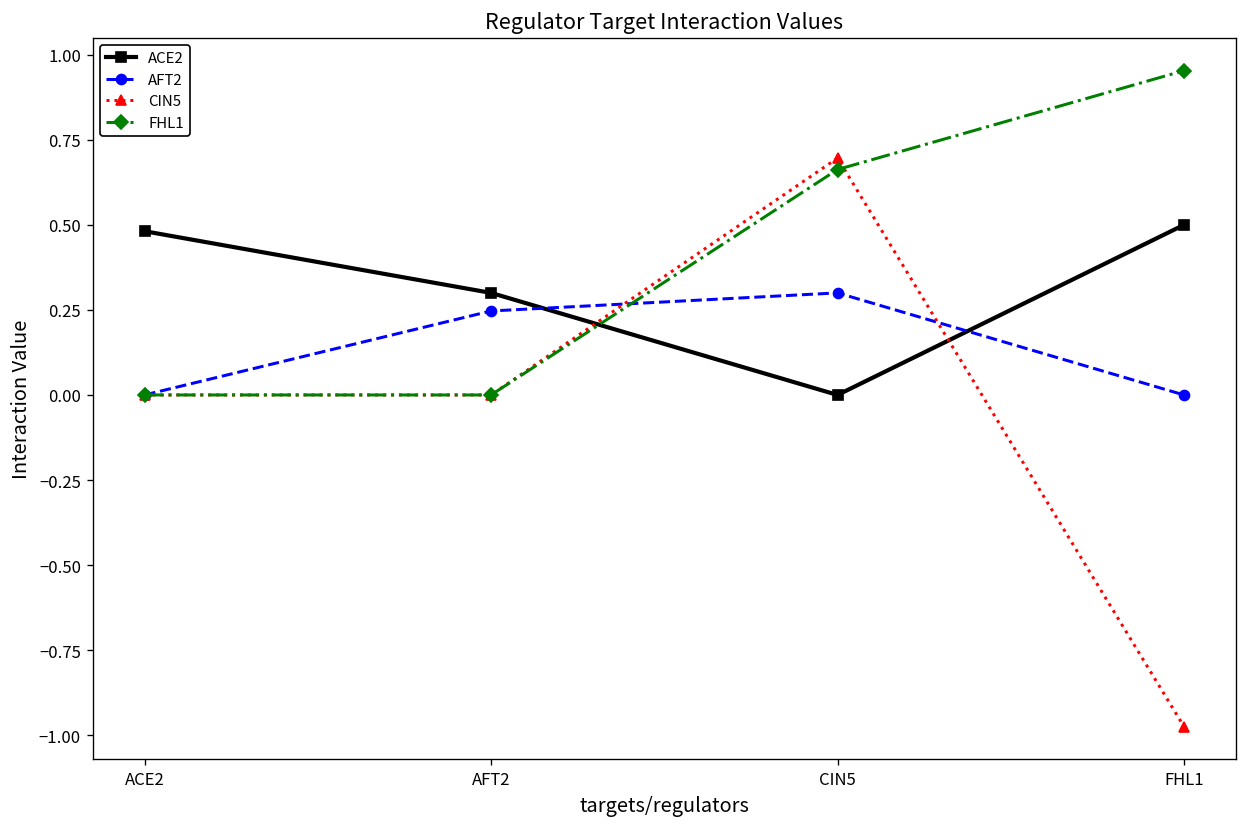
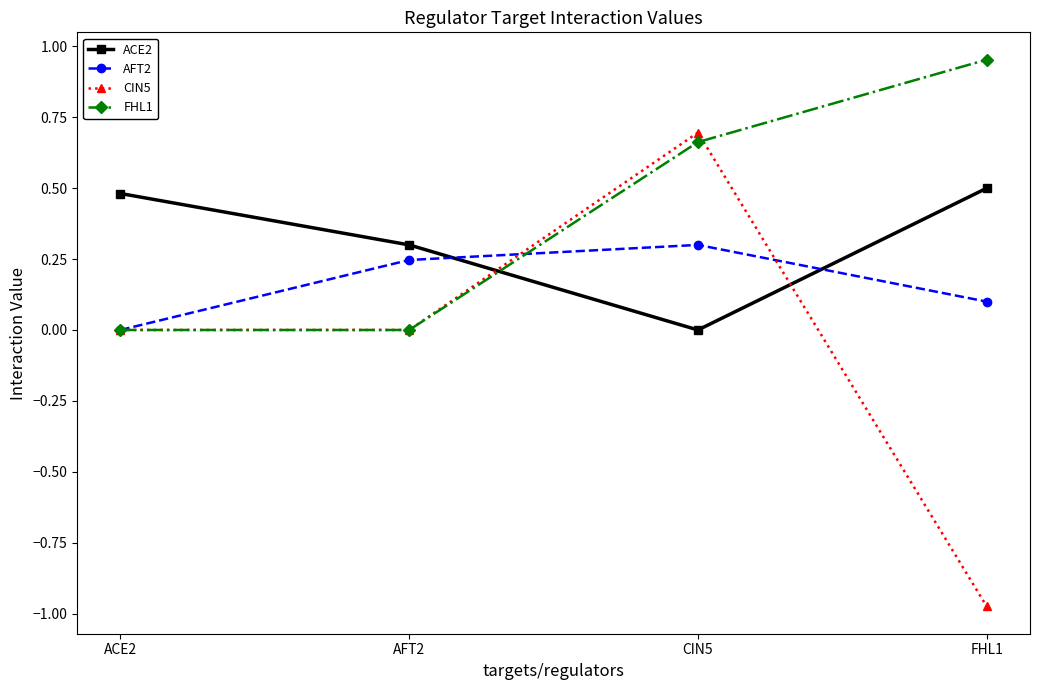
AFT2, FHL1: 0.0 -> 0.1
